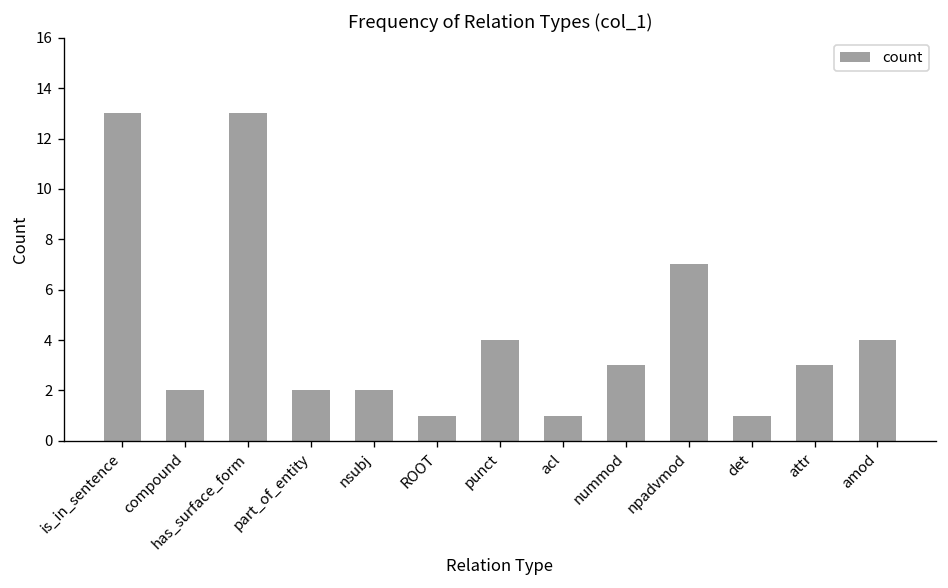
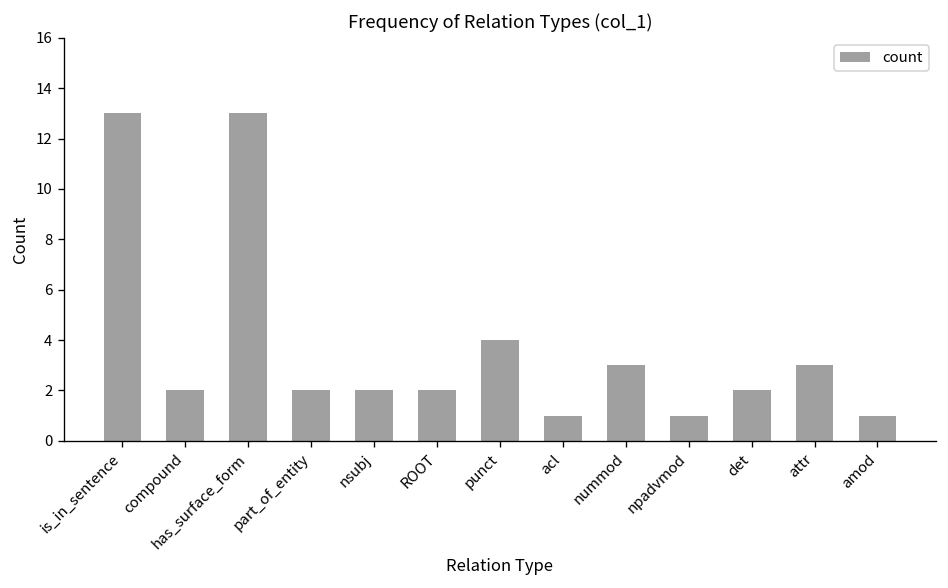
ROOT: 1 -> 2
npadvmod: 7 -> 1
det: 1 -> 2
amod: 4 -> 1
